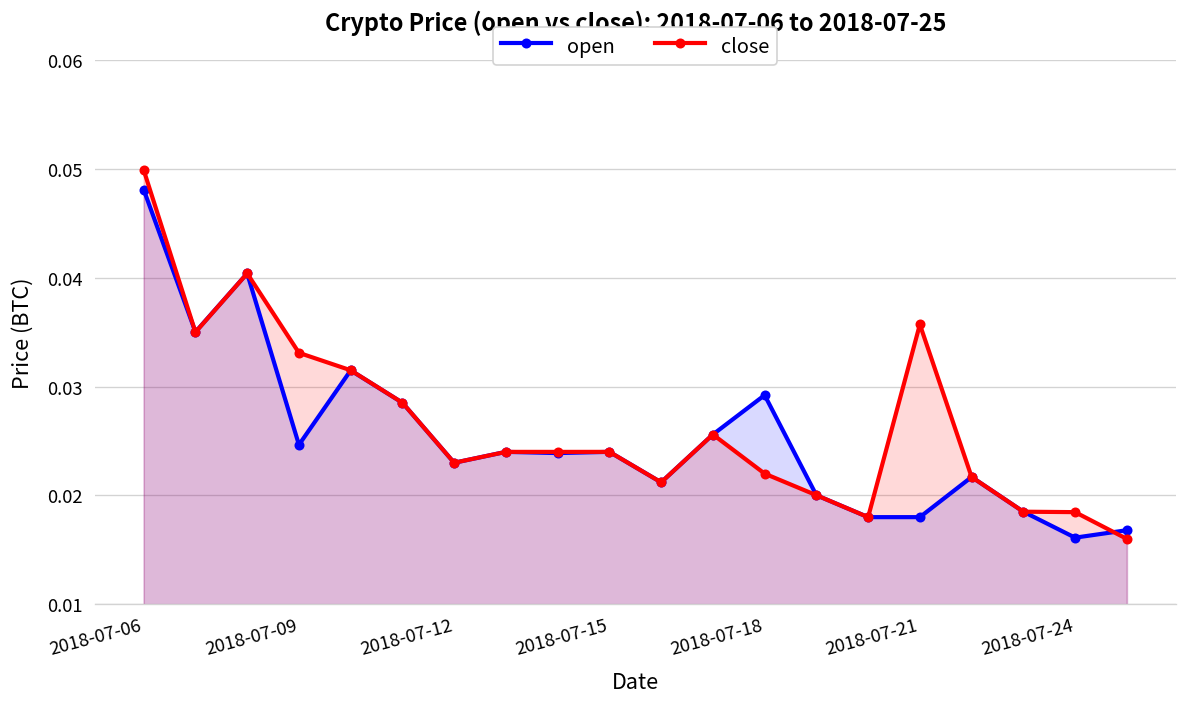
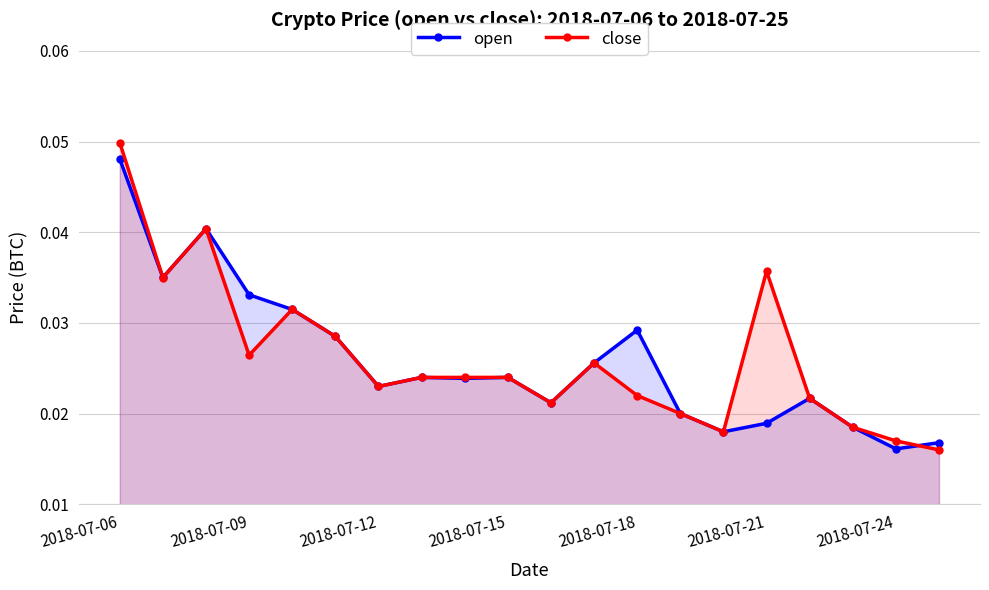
open, 2018-07-09: 0.025 -> 0.033
close, 2018-07-09: 0.033 -> 0.026
open, 2018-07-21: 0.018 -> 0.019
close, 2018-07-24: 0.018 -> 0.017
